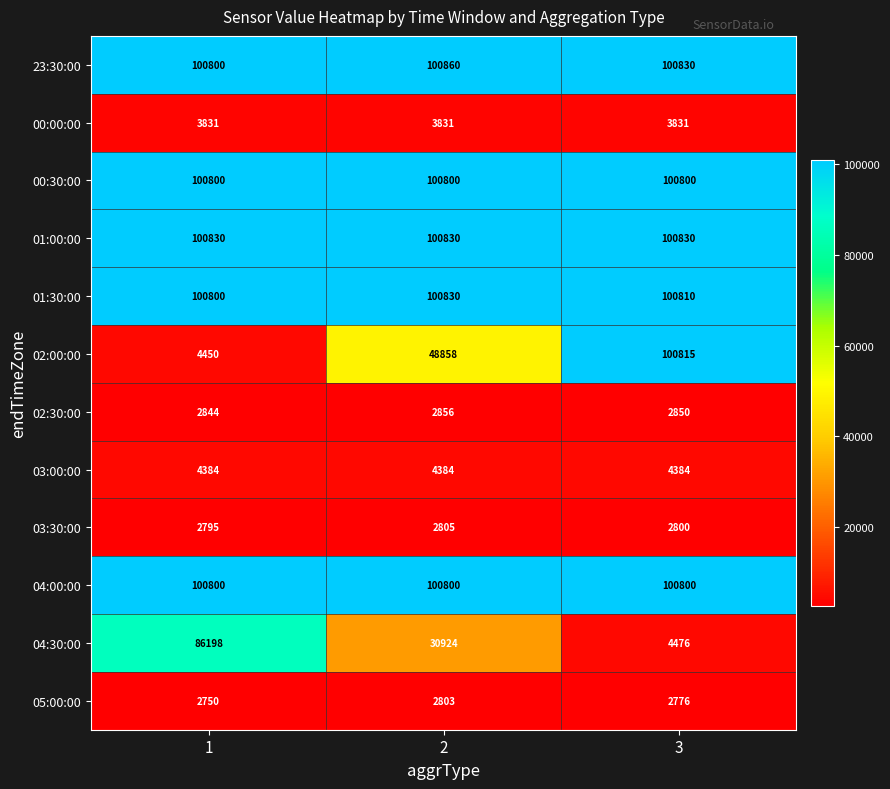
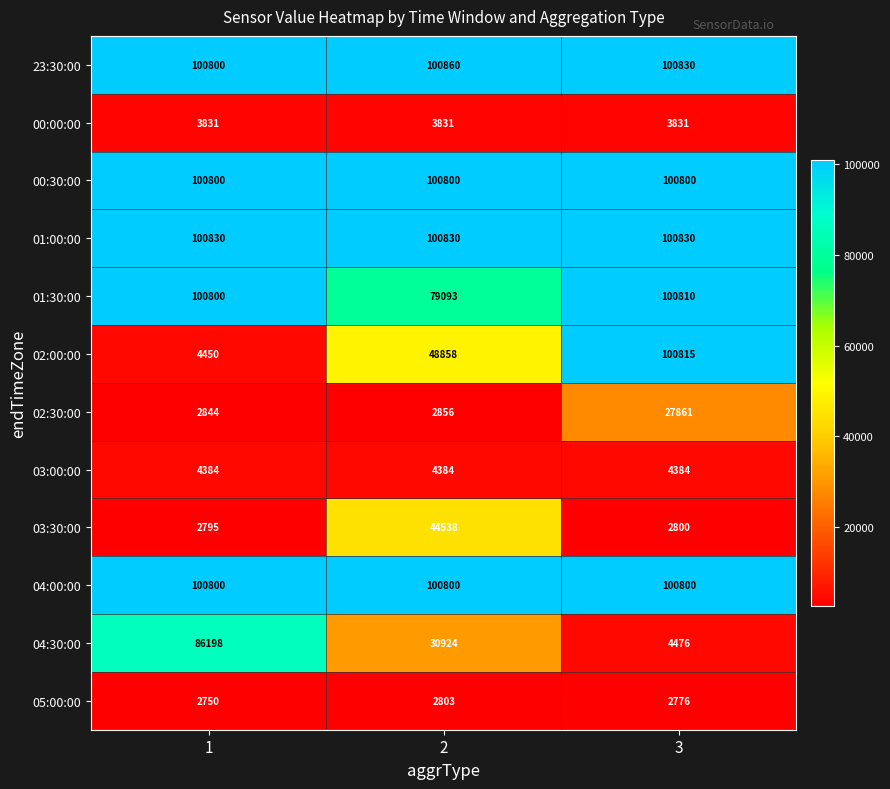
01:30:00, 2: 100830 -> 79093
02:30:00, 3: 2850 -> 27861
03:30:00, 2: 2805 -> 44538
